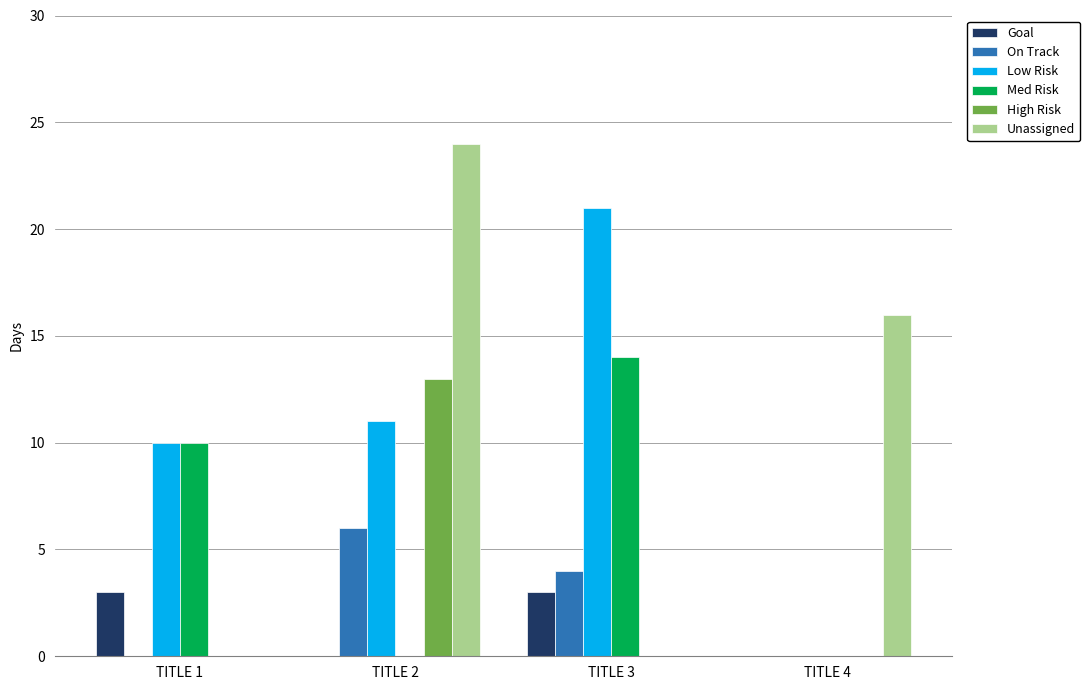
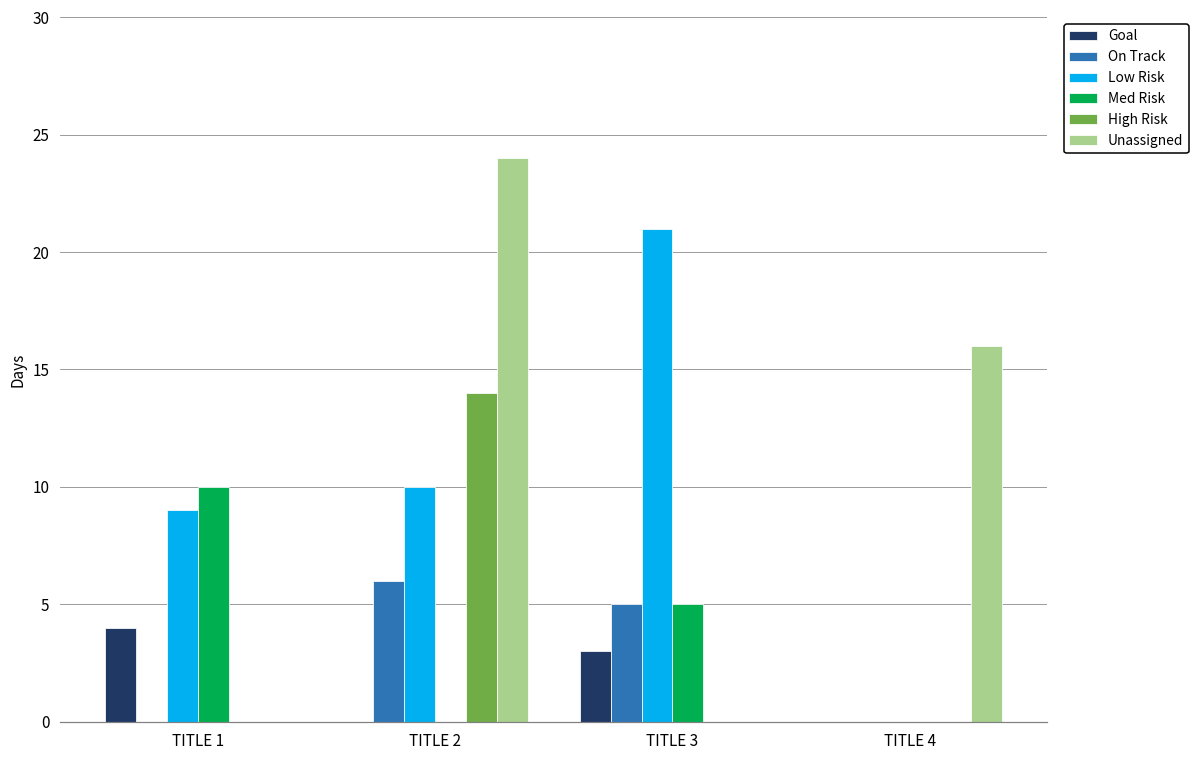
Goal, TITLE 1: 3 -> 4
Low Risk, TITLE 1: 10 -> 9
Low Risk, TITLE 2: 11 -> 10
High Risk, TITLE 2: 13 -> 14
On Track, TITLE 3: 4 -> 5
Med Risk, TITLE 3: 14 -> 5
